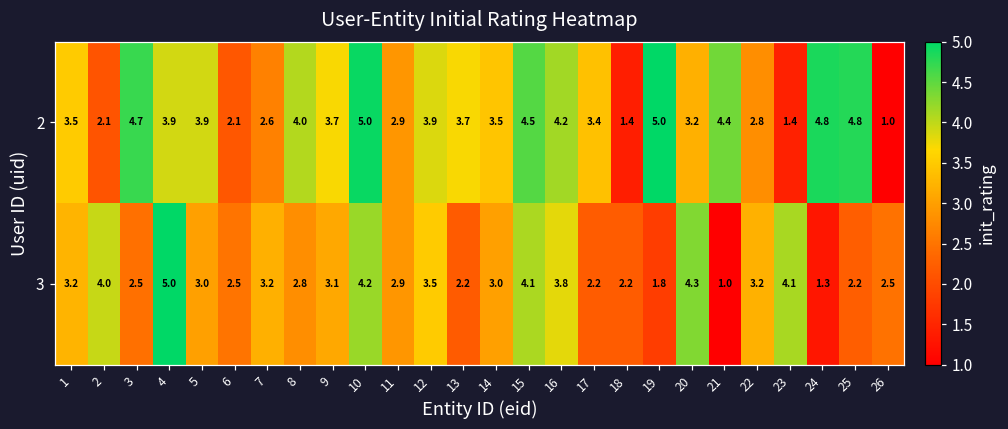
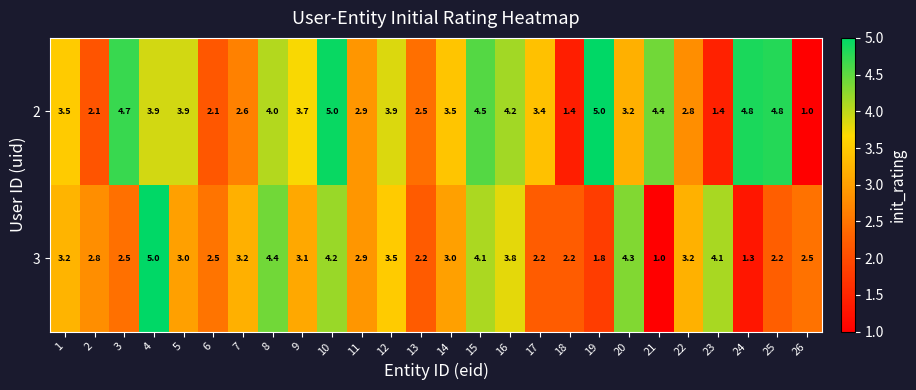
2, 13: 3.7 -> 2.5
3, 2: 4.0 -> 2.8
3, 8: 2.8 -> 4.4
